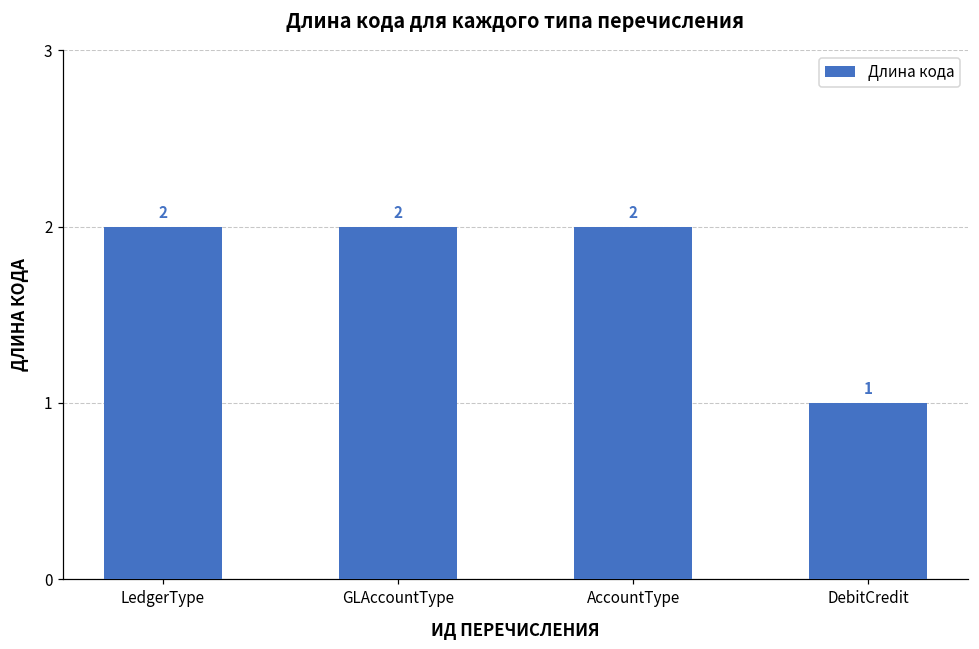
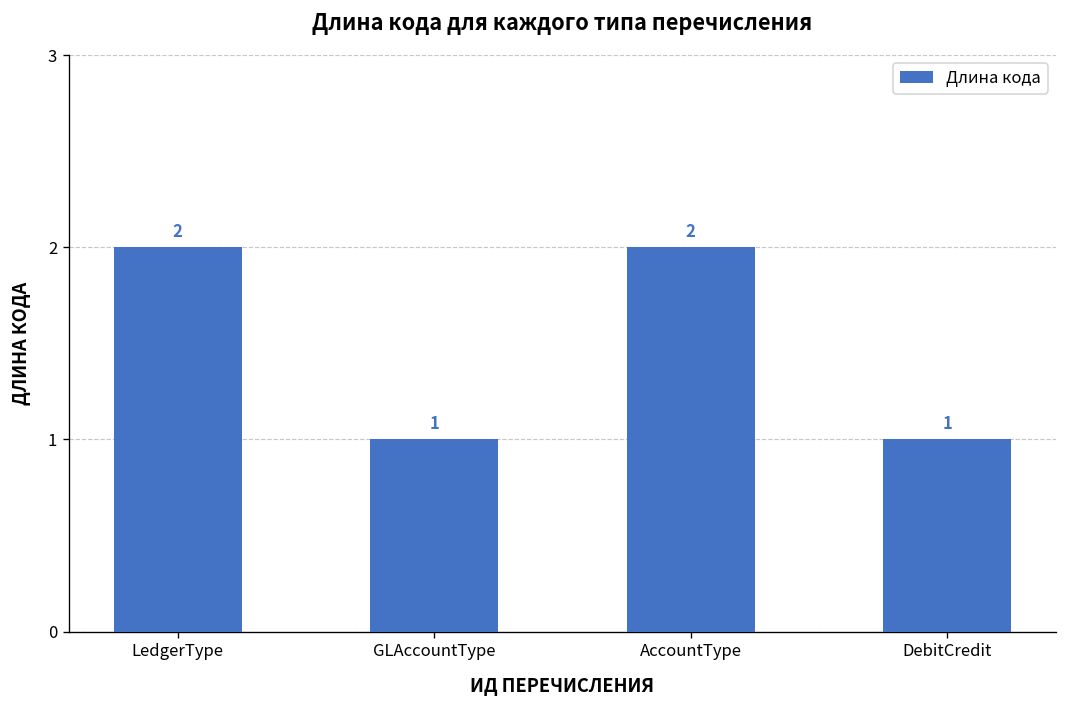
GLAccountType: 2 -> 1
